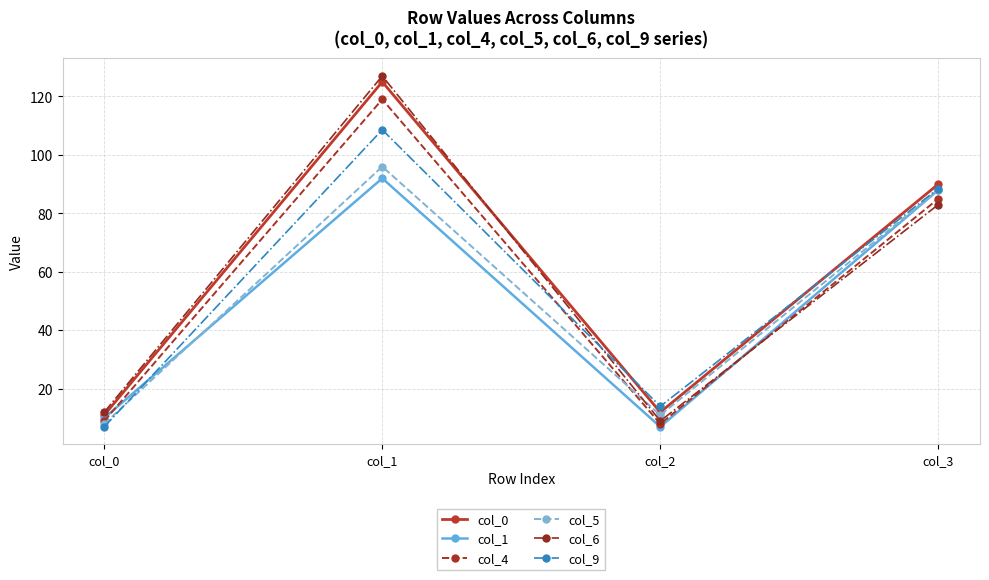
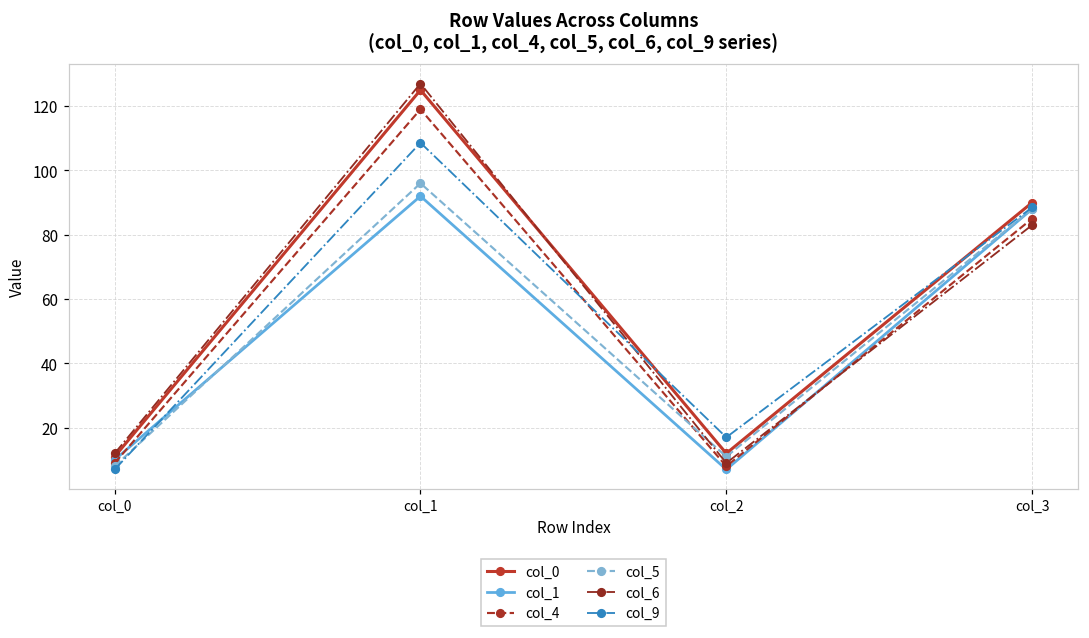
col_9, col_2: 14 -> 17
